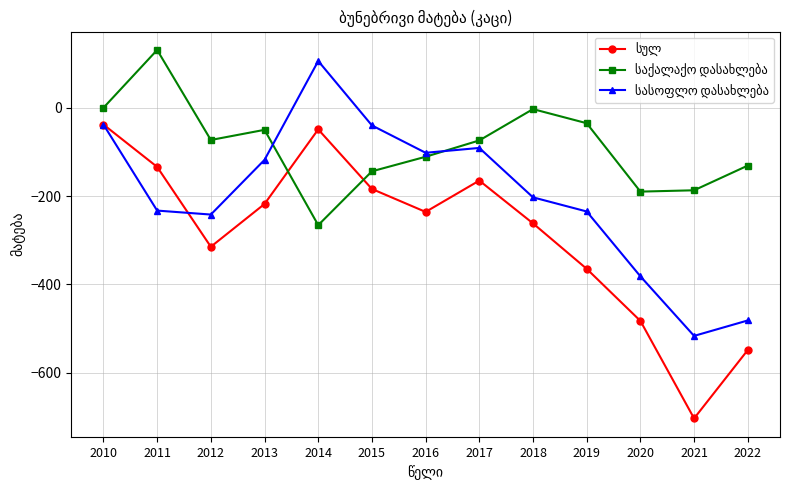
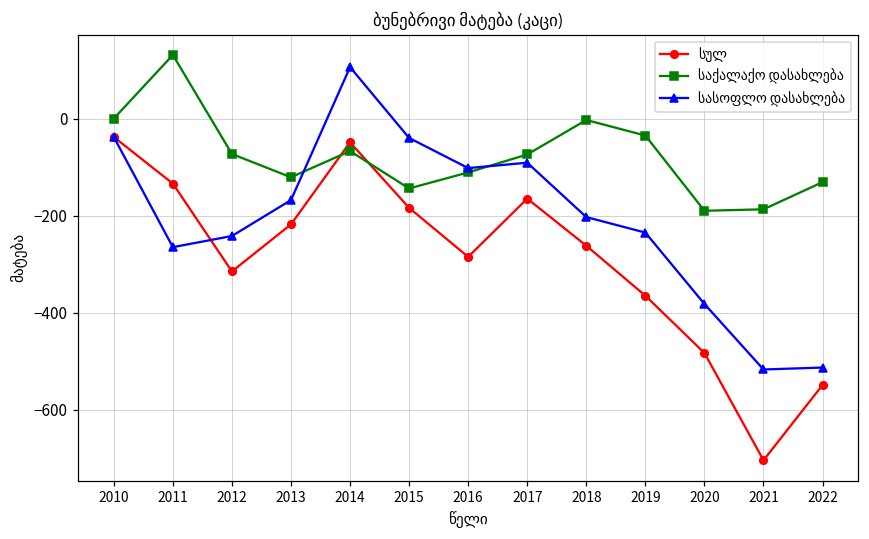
სასოფლო დასახლება, 2011: -230 -> -270
საქალაქო დასახლება, 2013: -50 -> -120
სასოფლო დასახლება, 2013: -120 -> -170
საქალაქო დასახლება, 2014: -270 -> -70
სულ, 2016: -240 -> -290
სასოფლო დასახლება, 2022: -480 -> -510
